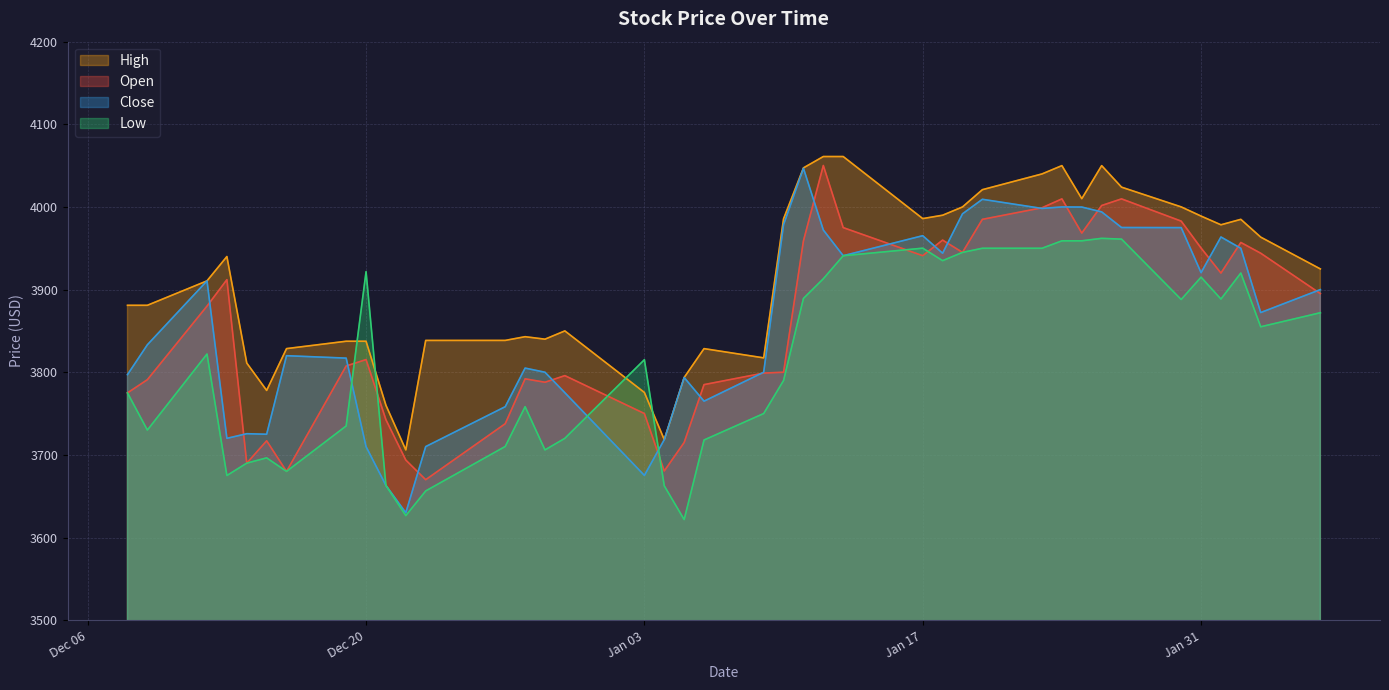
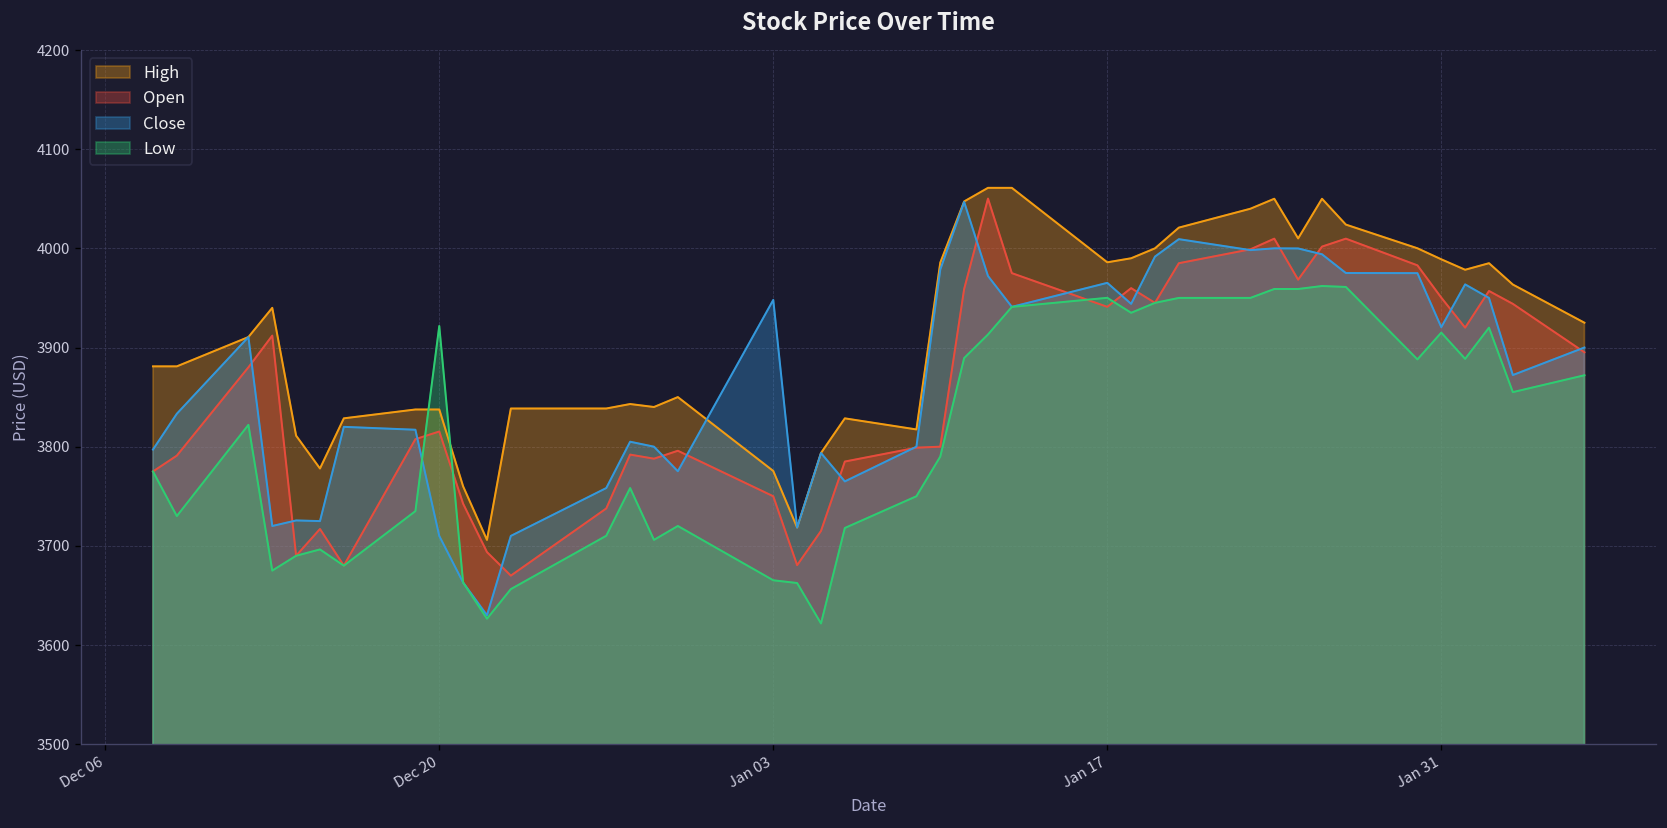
Close, Jan 03: 3680 -> 3950
Low, Jan 03: 3820 -> 3670
